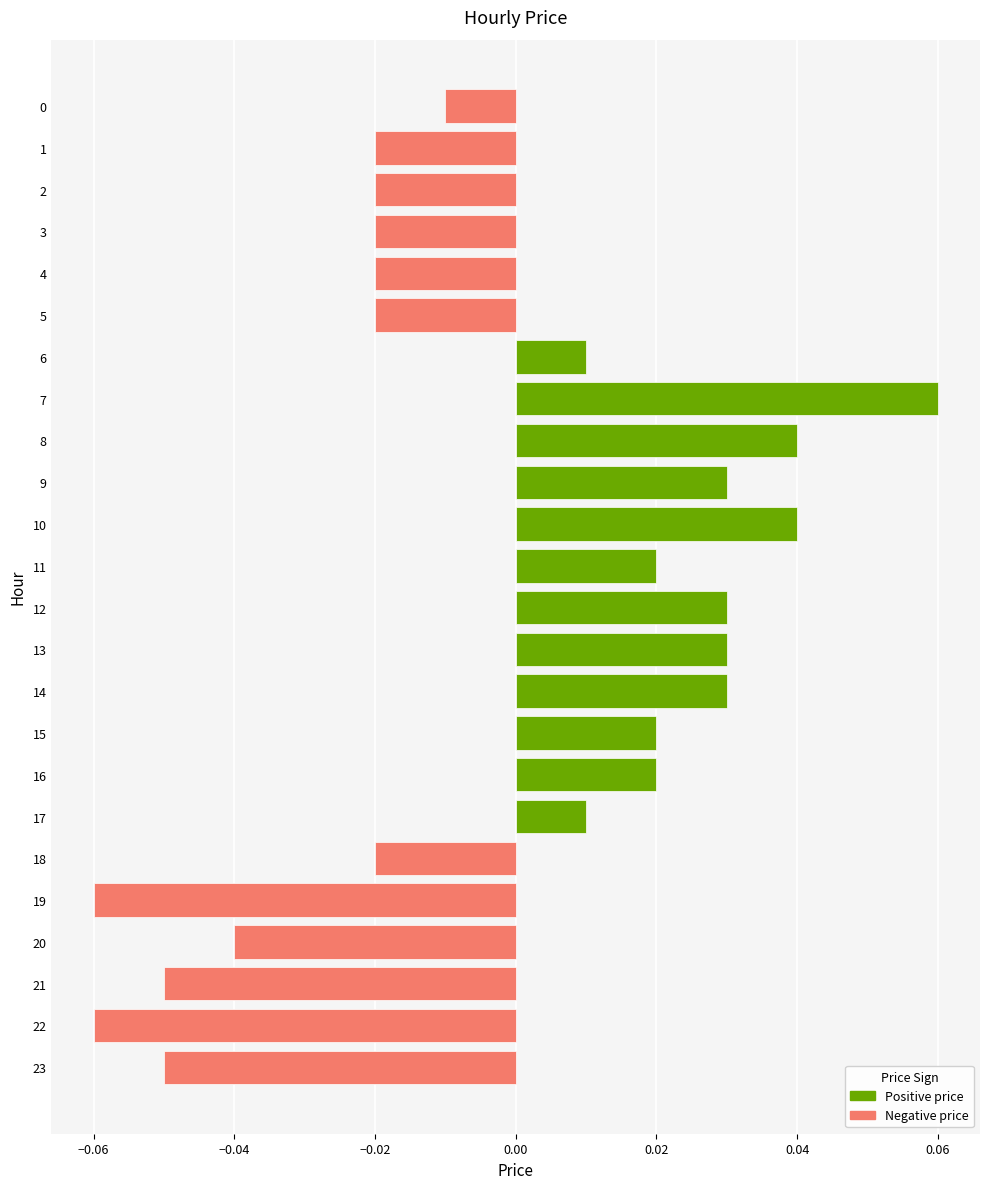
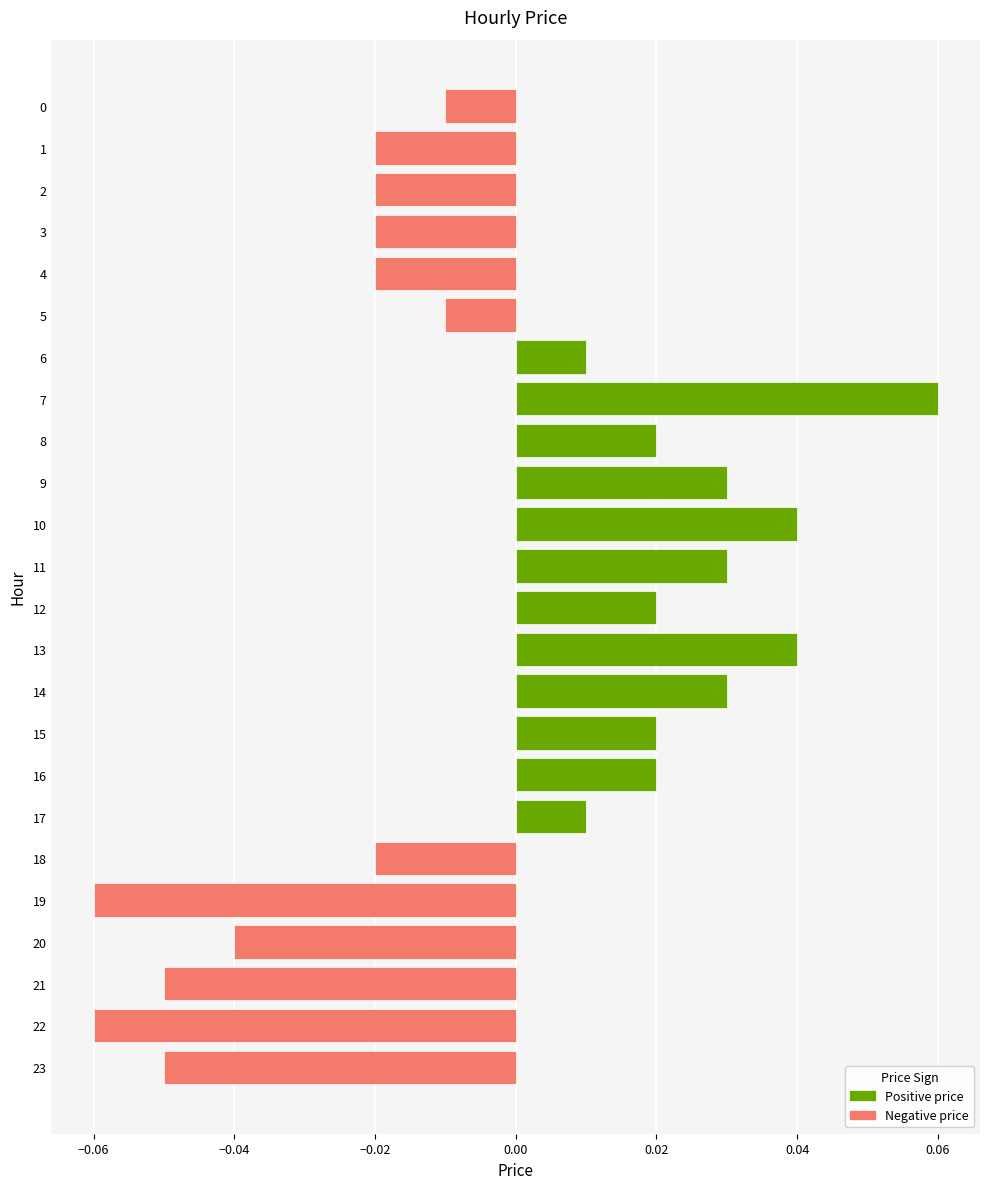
5: -0.02 -> -0.01
8: 0.04 -> 0.02
11: 0.02 -> 0.03
12: 0.03 -> 0.02
13: 0.03 -> 0.04
